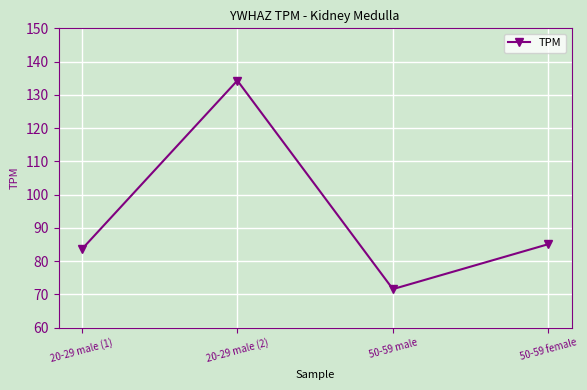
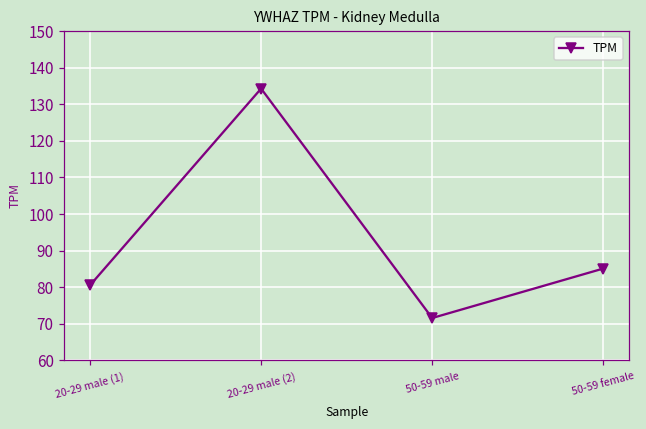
20-29 male (1): 84 -> 81
